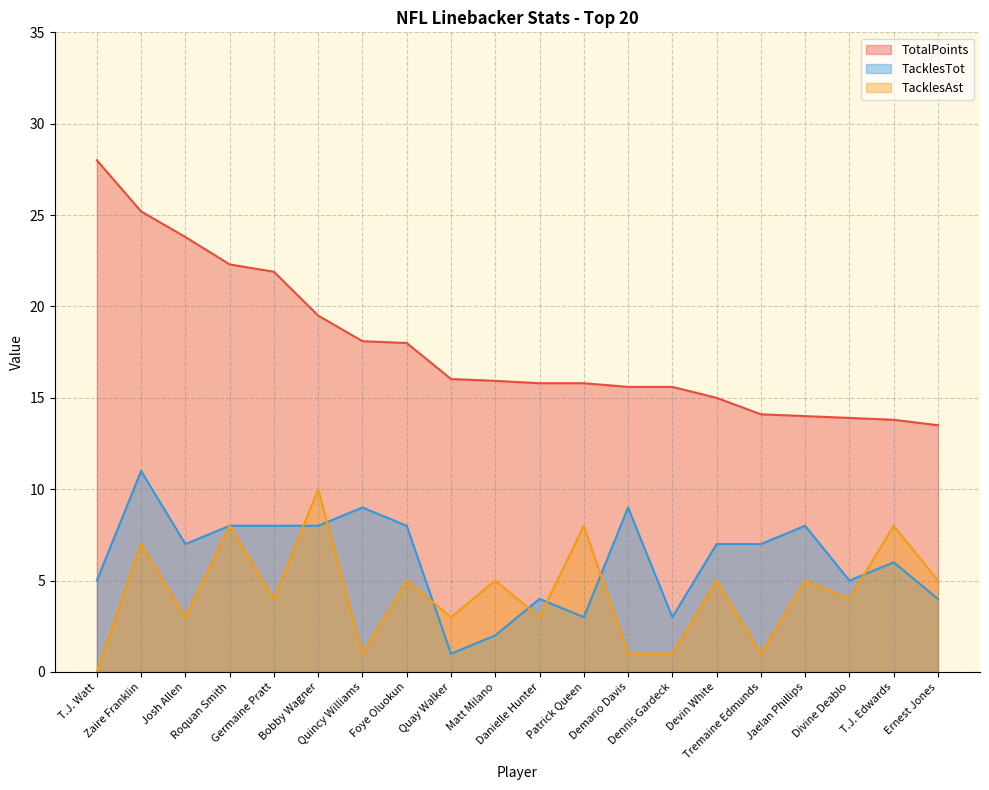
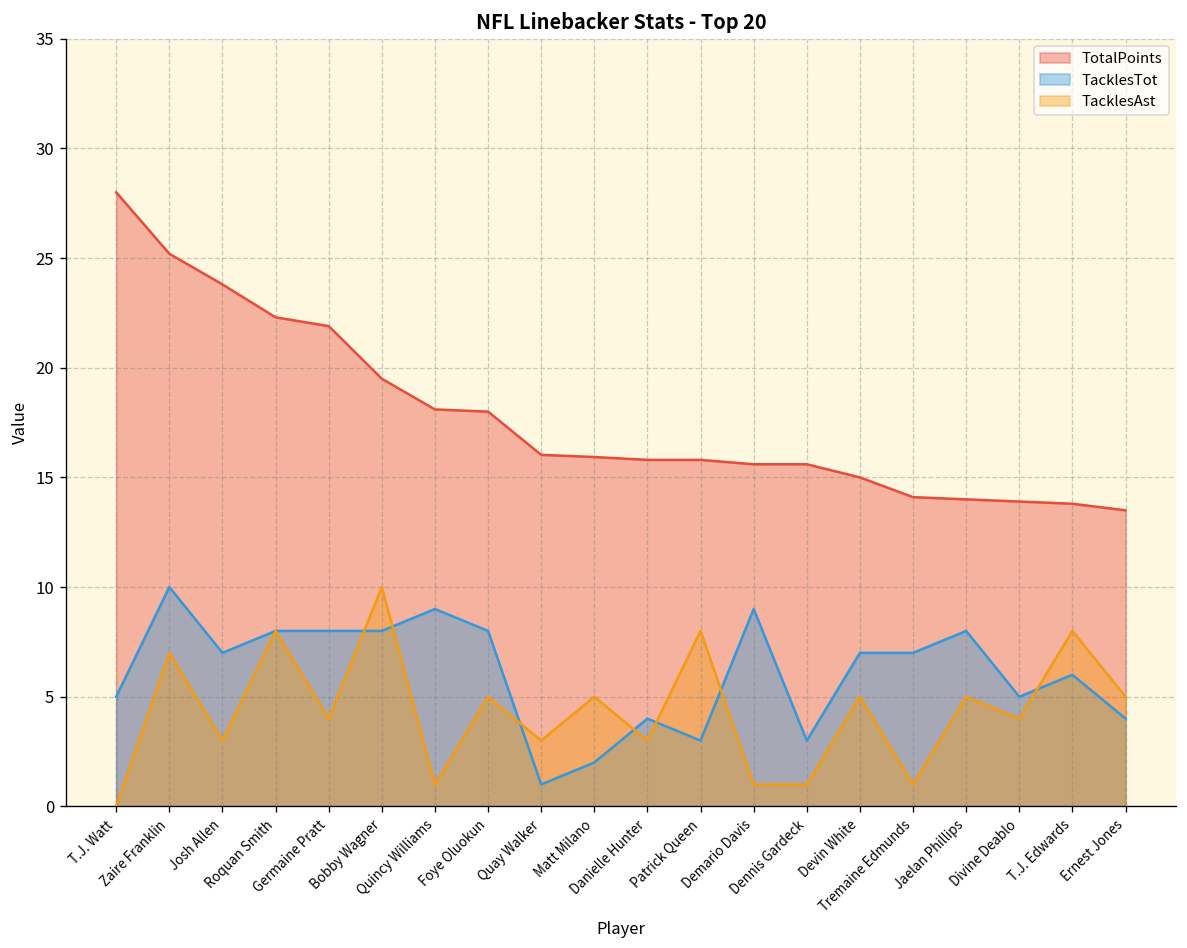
TacklesTot, Zaire Franklin: 11 -> 10
